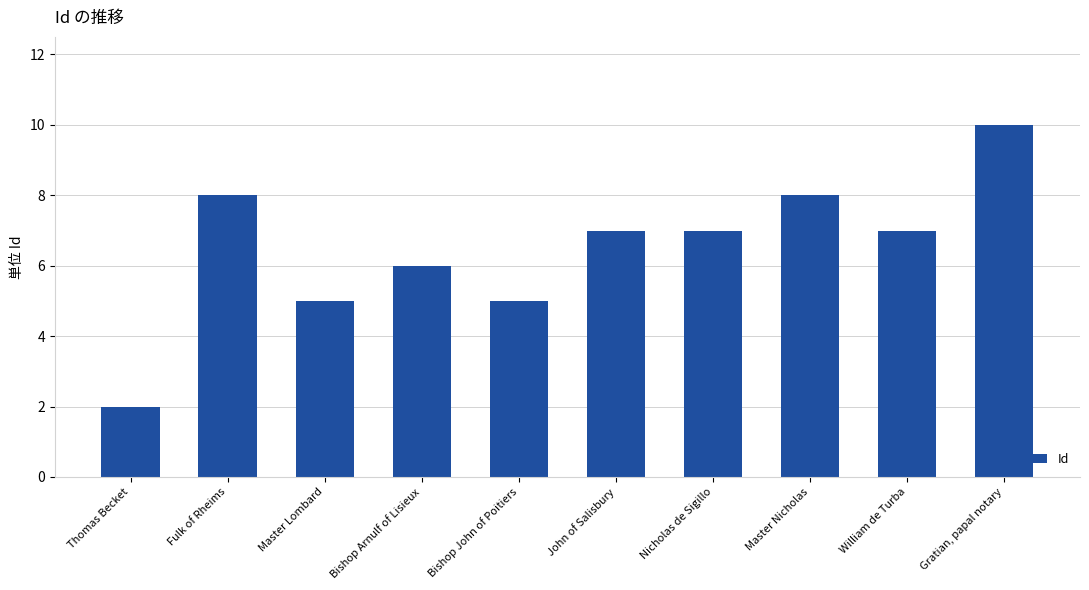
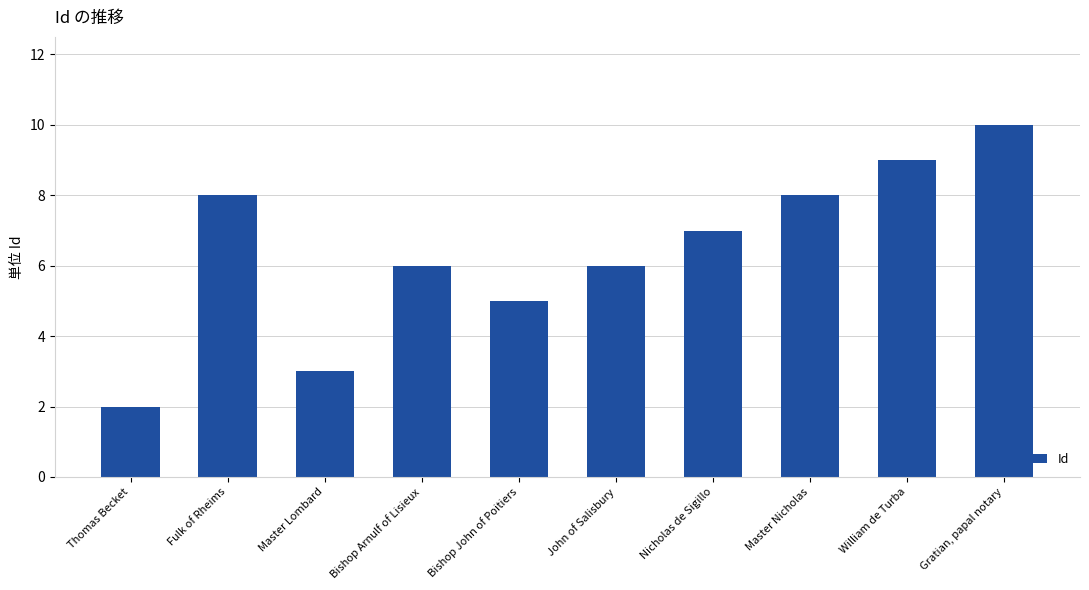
Master Lombard: 5 -> 3
John of Salisbury: 7 -> 6
William de Turba: 7 -> 9
